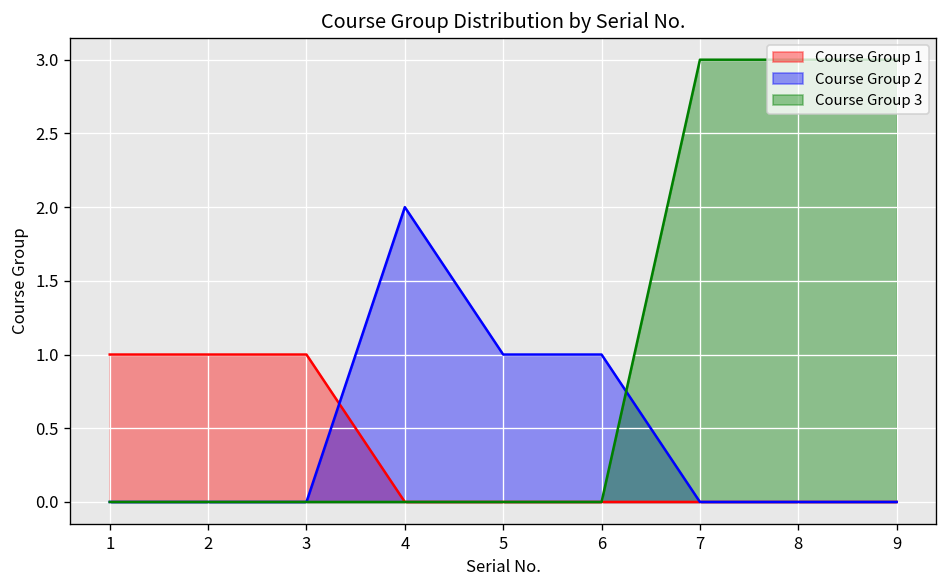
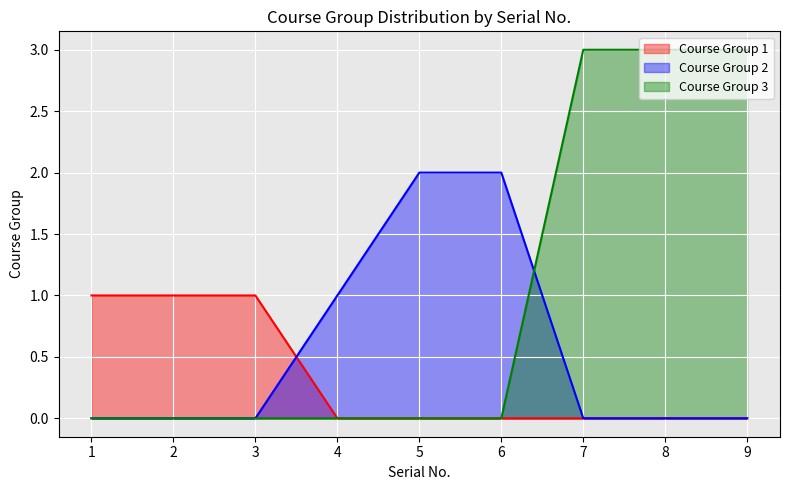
Course Group 2, 4: 2 -> 1
Course Group 2, 5: 1 -> 2
Course Group 2, 6: 1 -> 2
